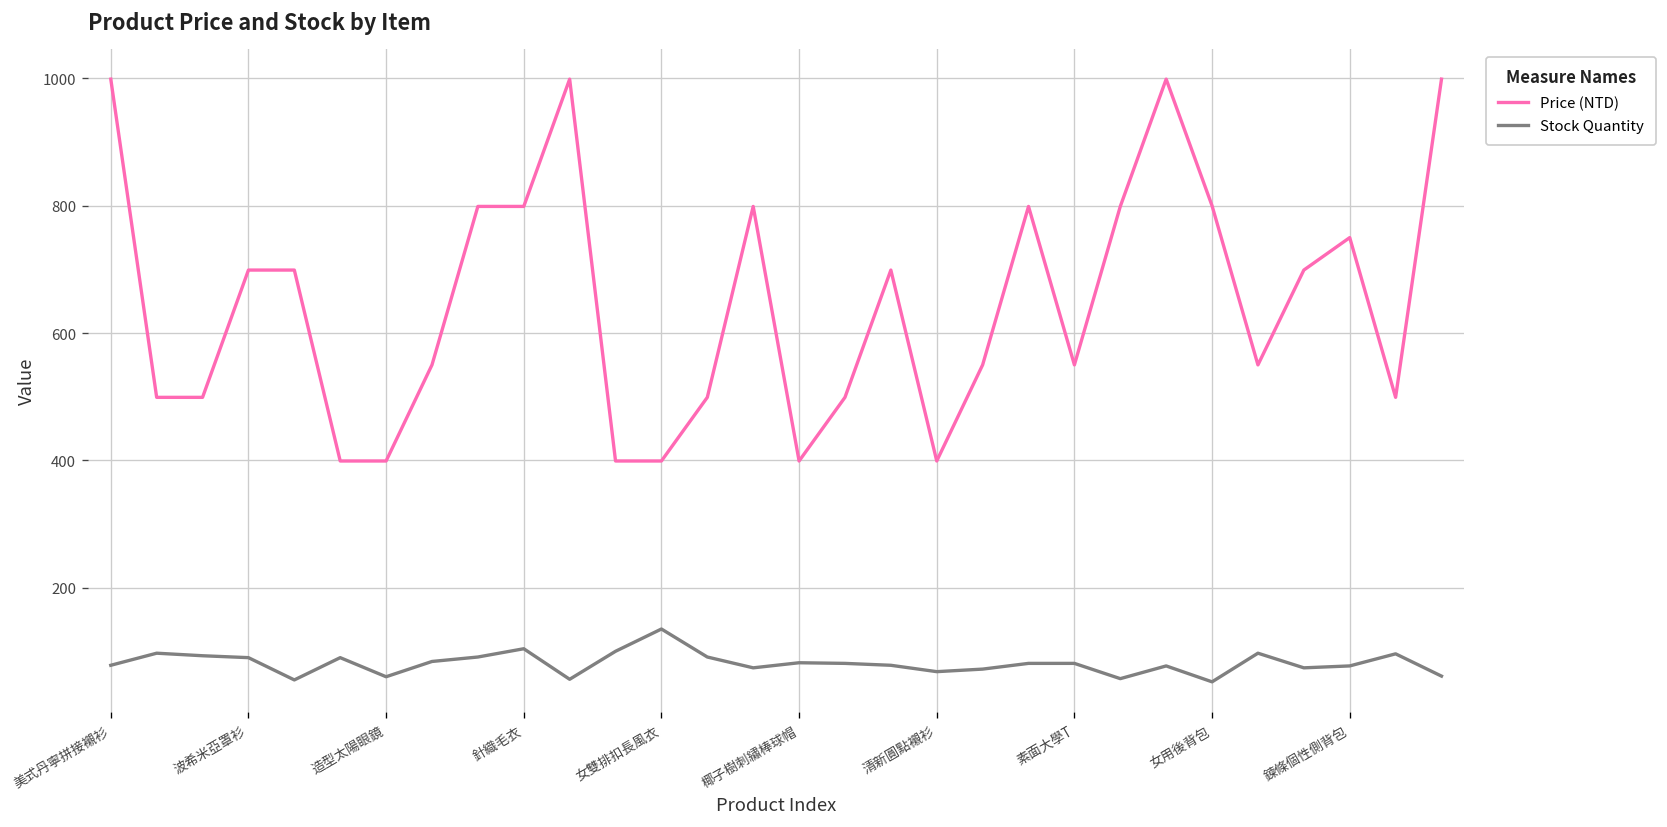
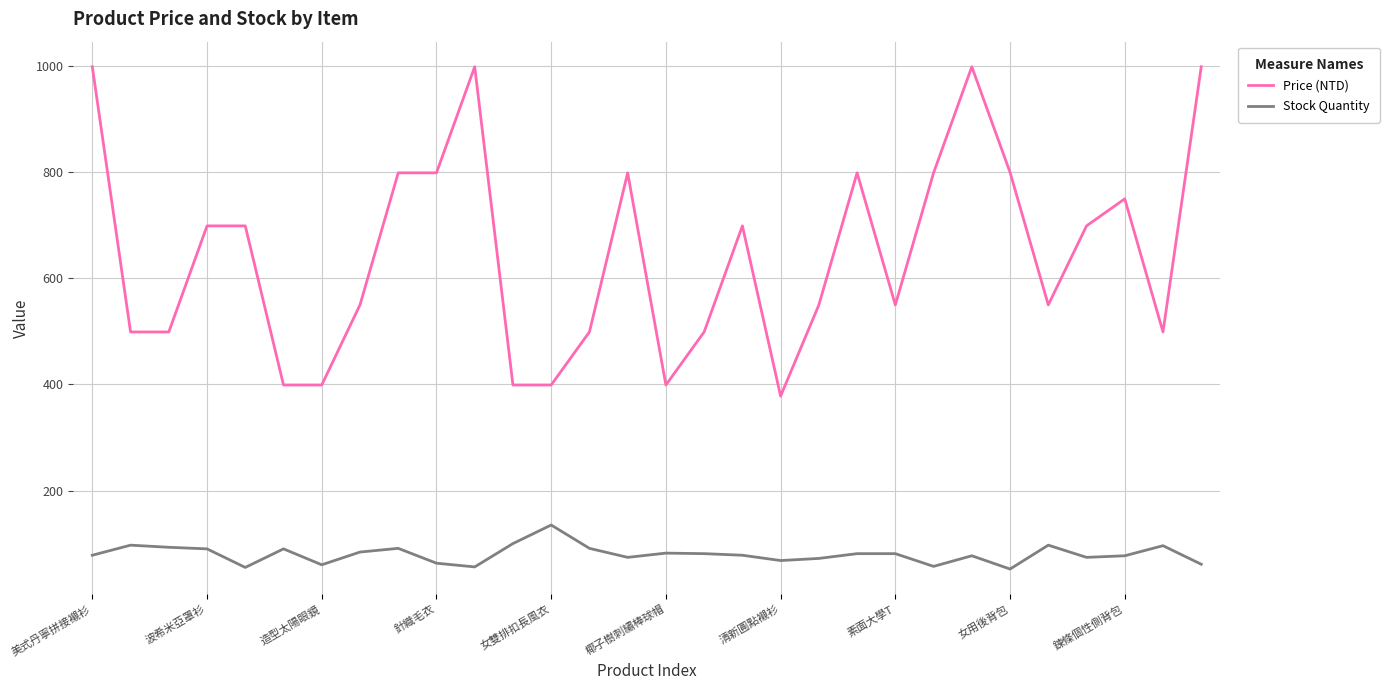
Stock Quantity, 針織毛衣: 100 -> 60
Price (NTD), 清新圓點襯衫: 400 -> 380
